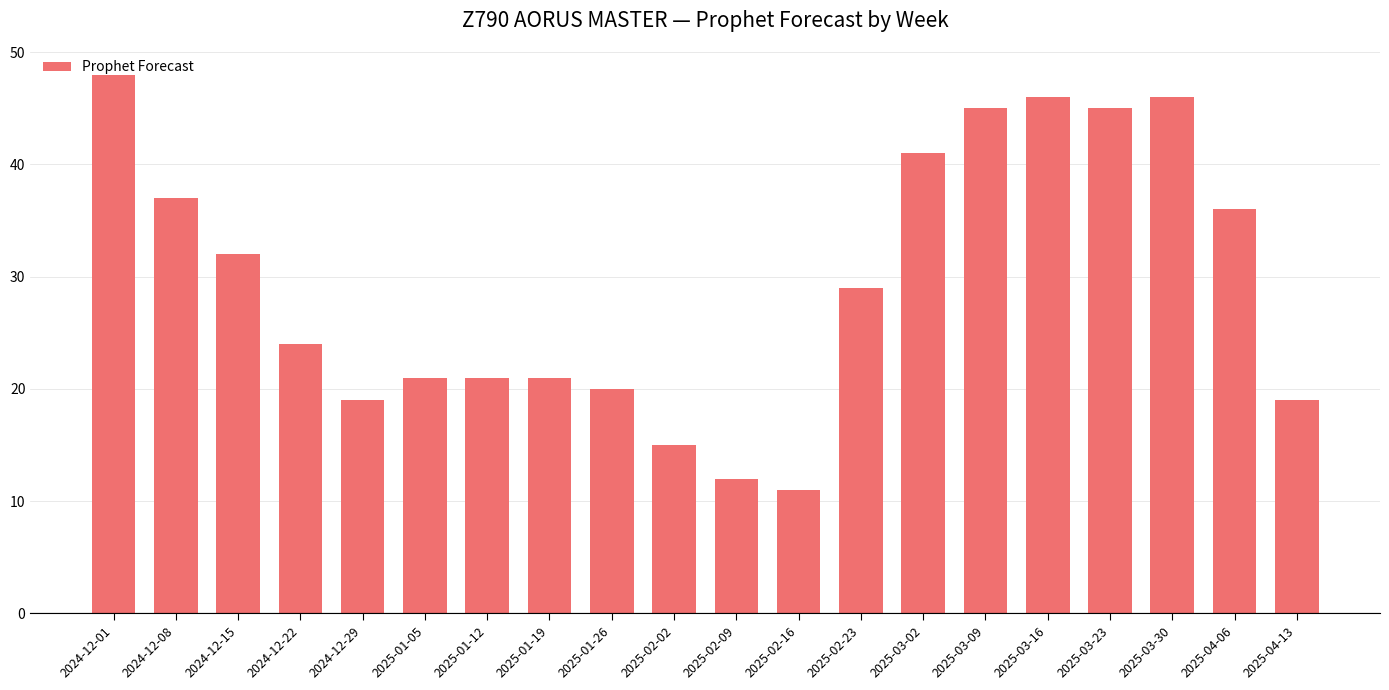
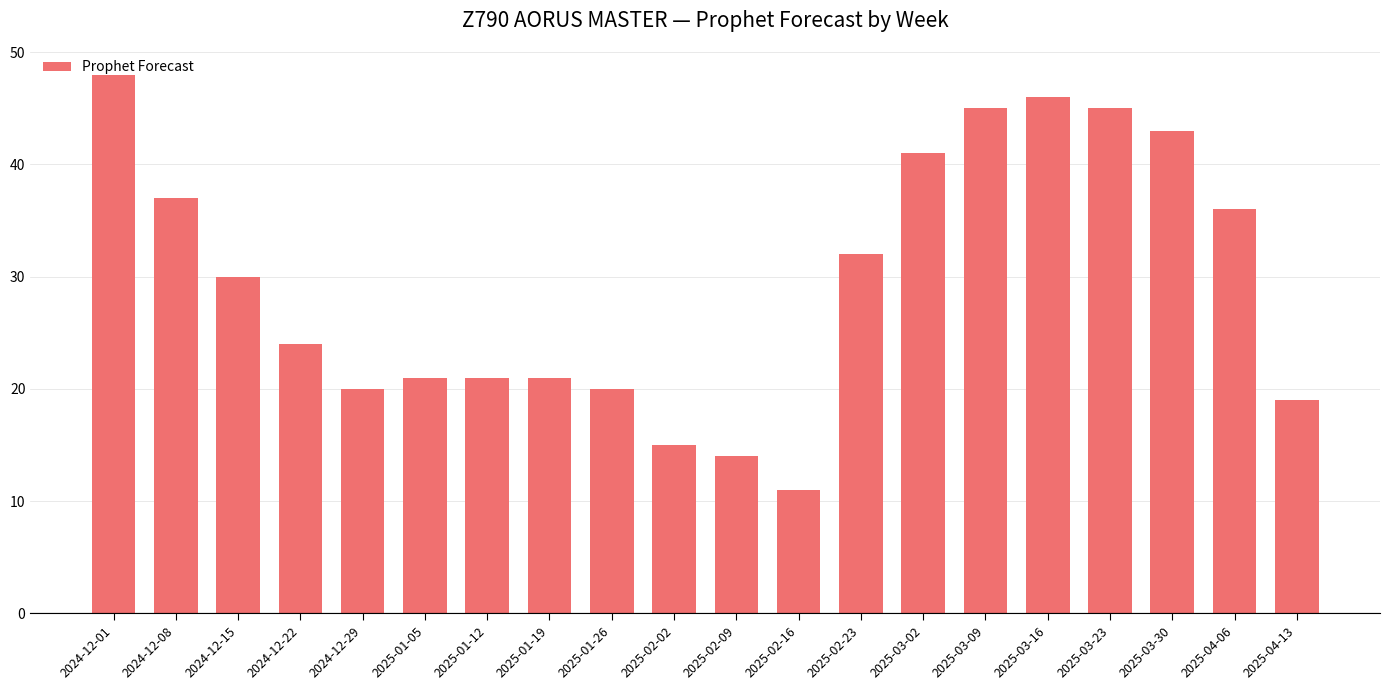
2024-12-15: 32 -> 30
2024-12-29: 19 -> 20
2025-02-09: 12 -> 14
2025-02-23: 29 -> 32
2025-03-30: 46 -> 43
